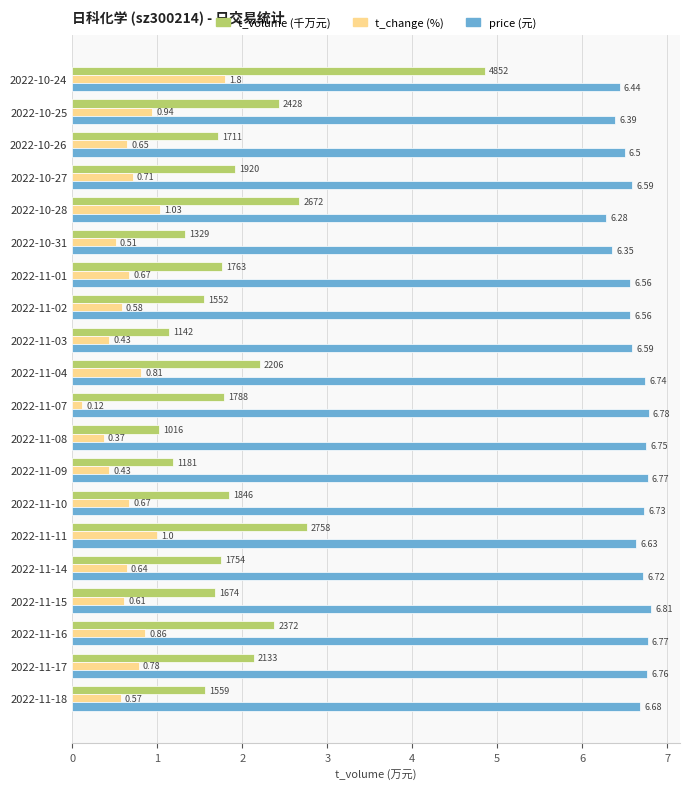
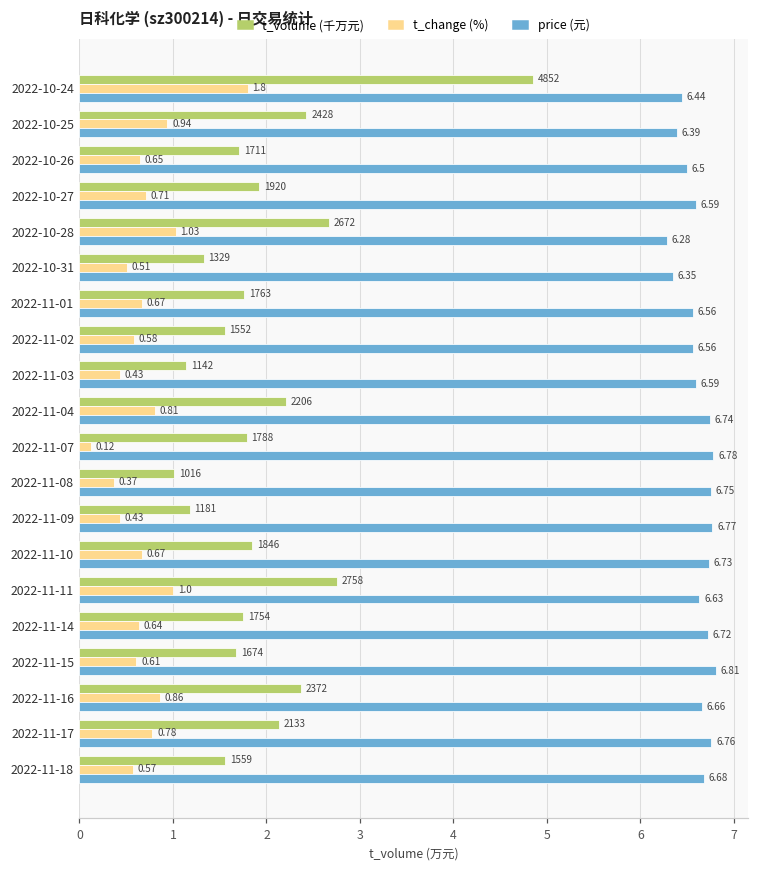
price (元), 2022-11-16: 6.77 -> 6.66
